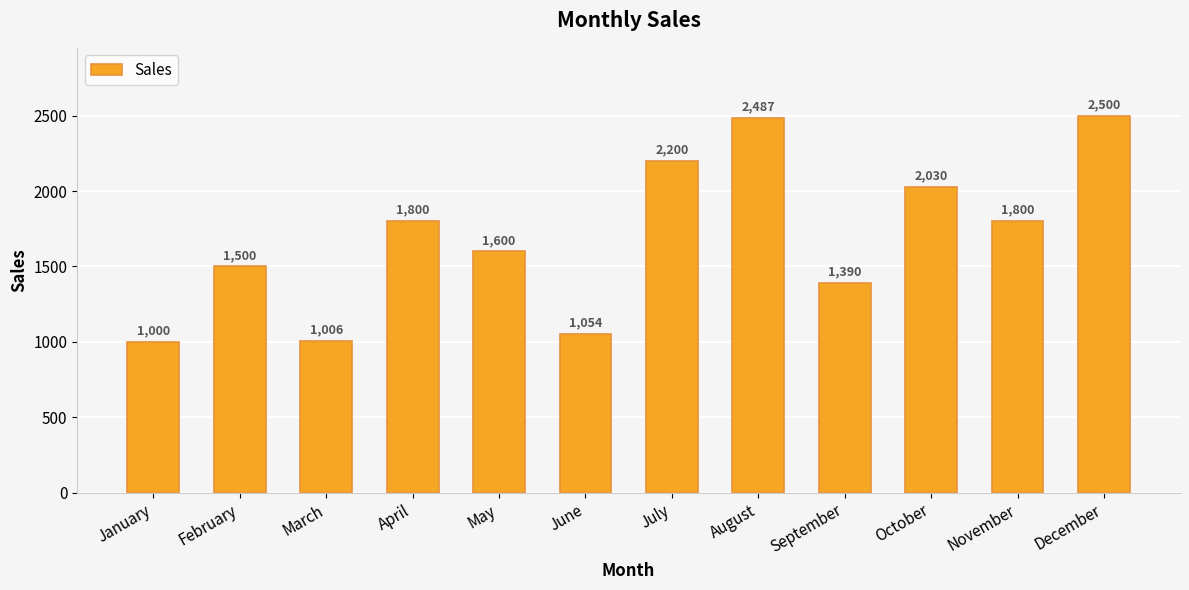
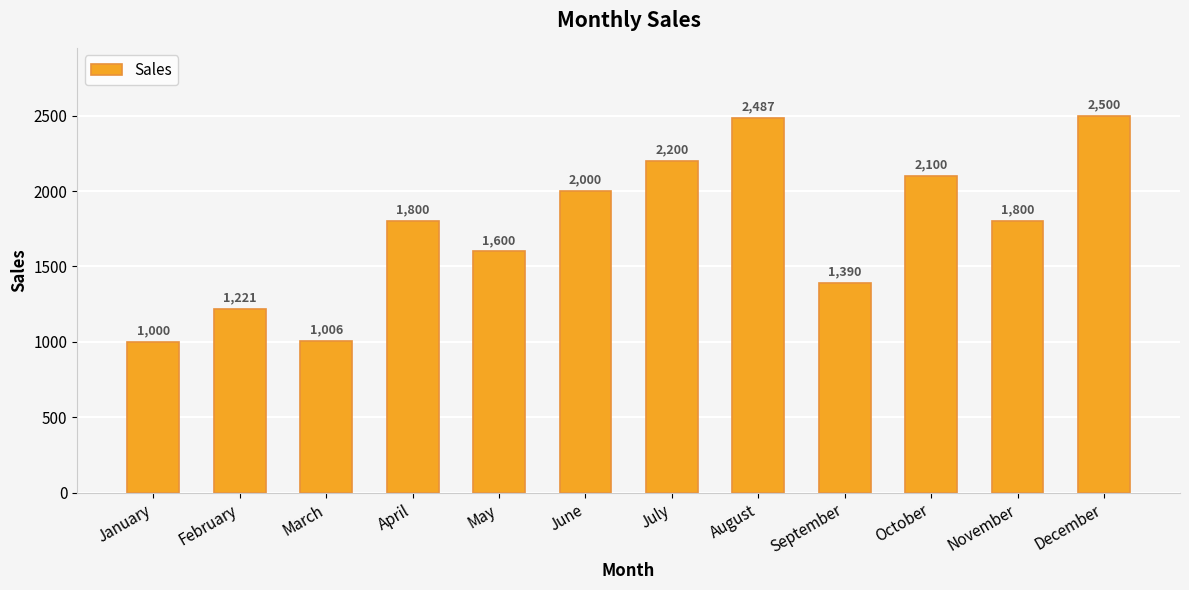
February: 1,500 -> 1,221
June: 1,054 -> 2,000
October: 2,030 -> 2,100
